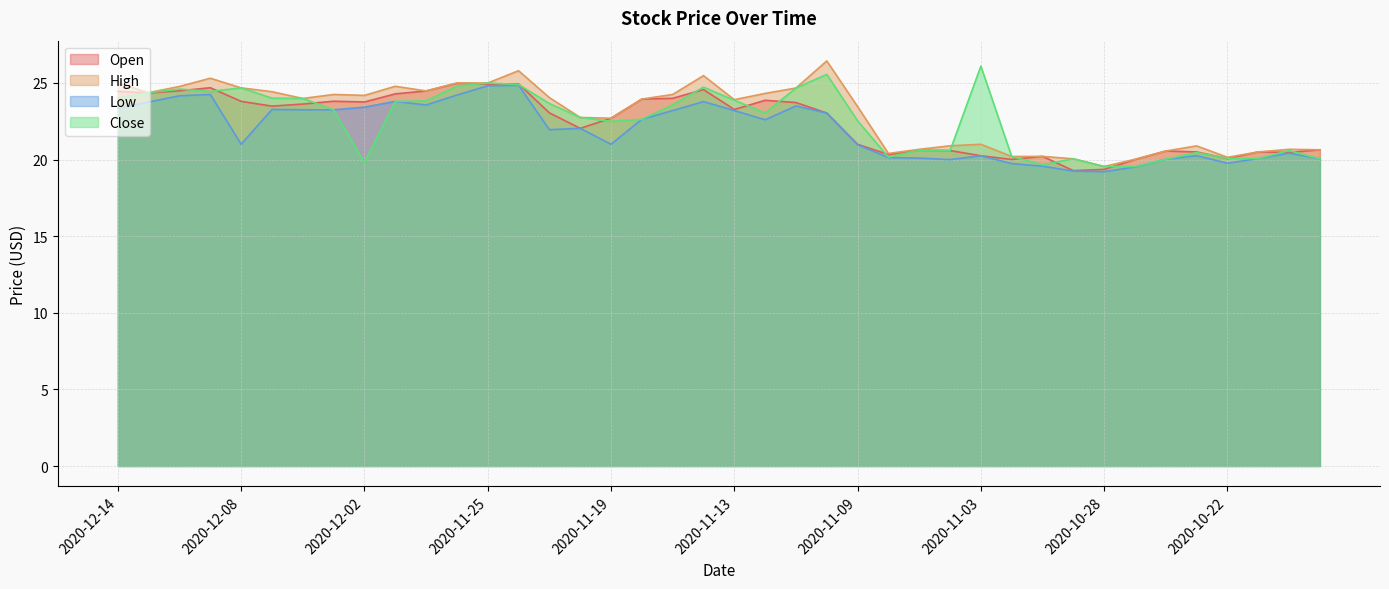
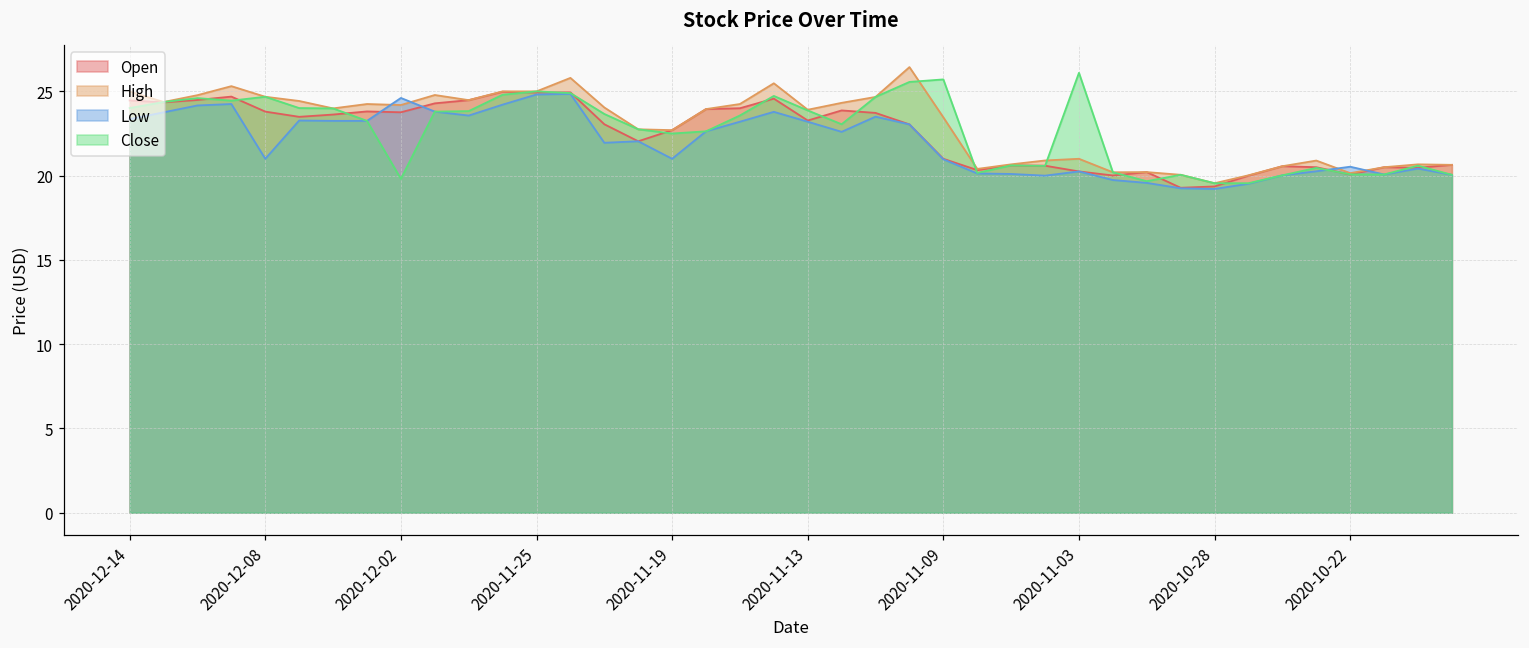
Low, 2020-12-02: 23.4 -> 24.6
Close, 2020-11-09: 22.5 -> 25.7
Low, 2020-10-22: 19.8 -> 20.5
